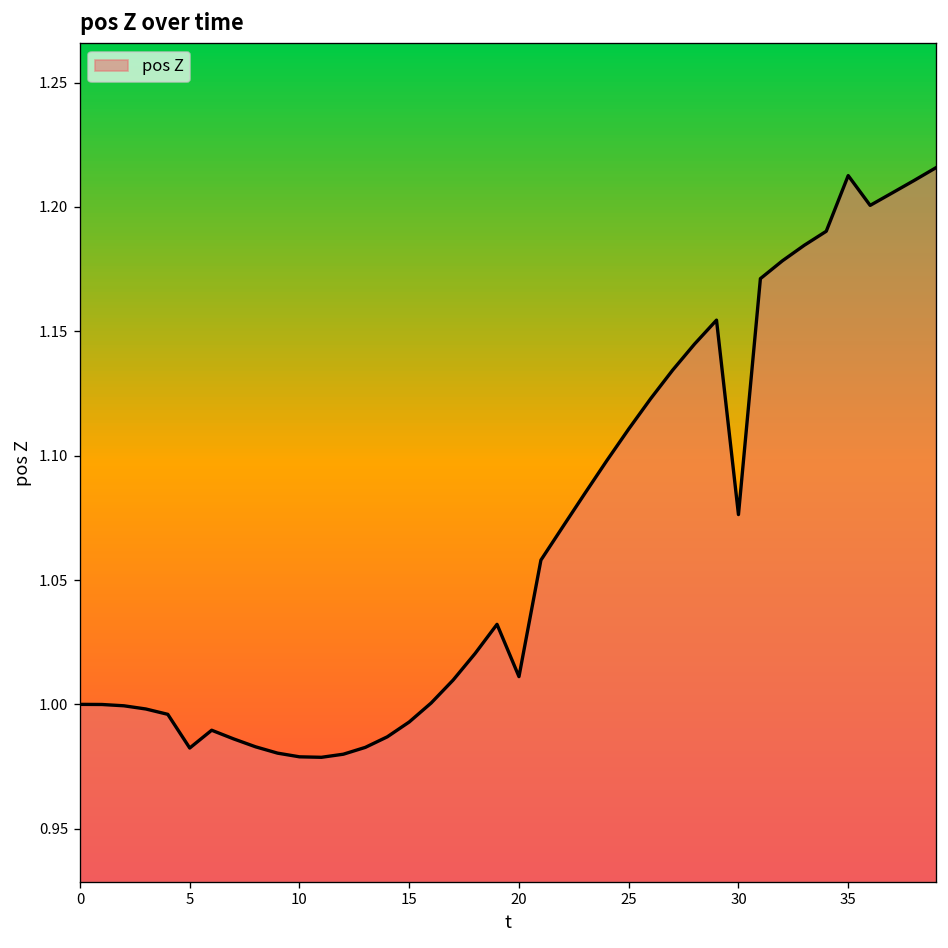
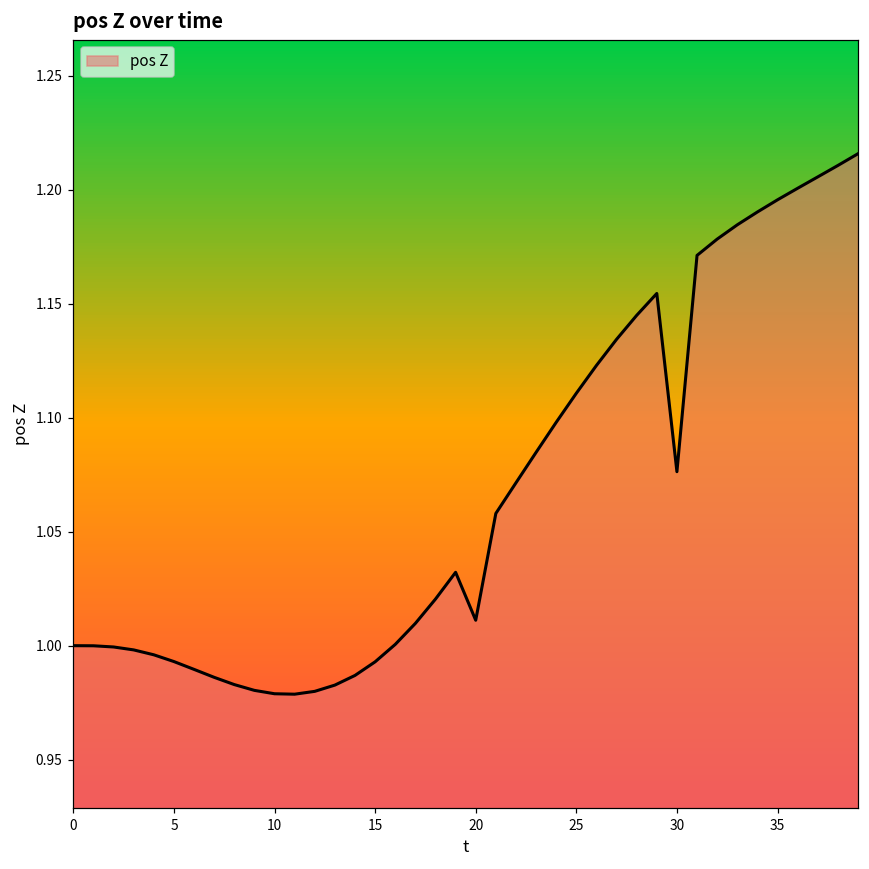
5: 0.982 -> 0.993
35: 1.213 -> 1.196
